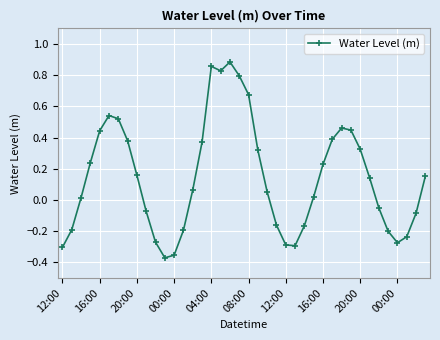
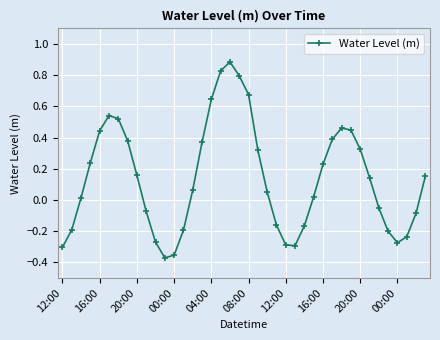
04:00: 0.86 -> 0.64
